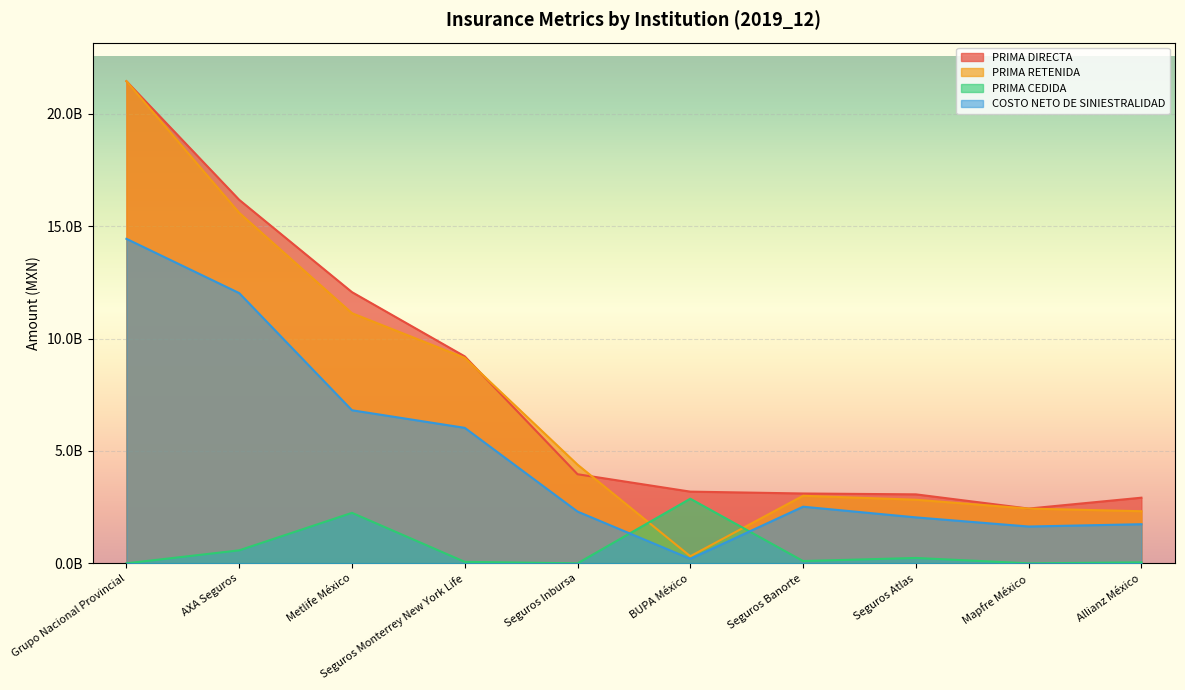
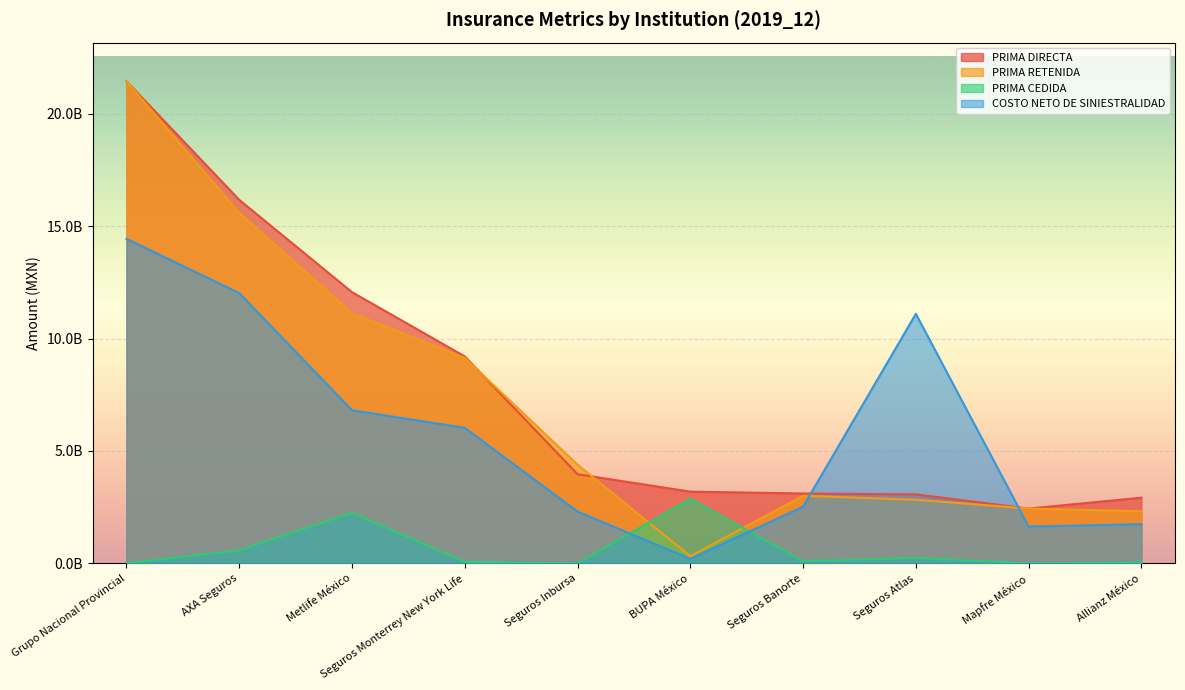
COSTO NETO DE SINIESTRALIDAD, Seguros Atlas: 2000000000 -> 11100000000
